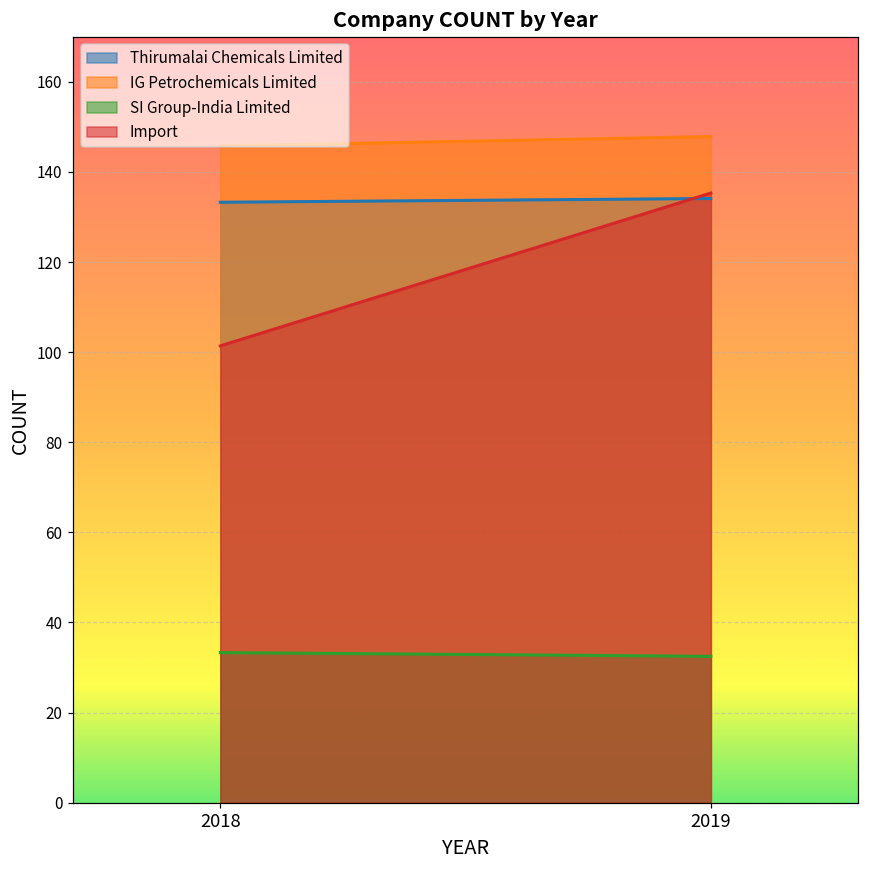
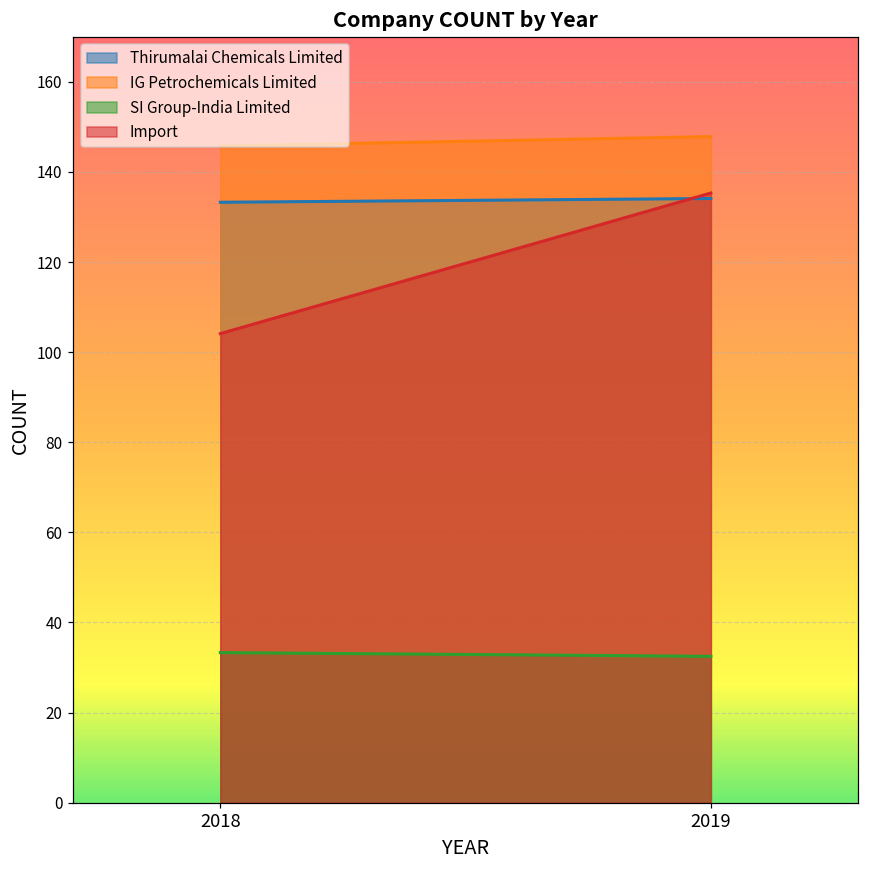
Import, 2018: 101 -> 104
